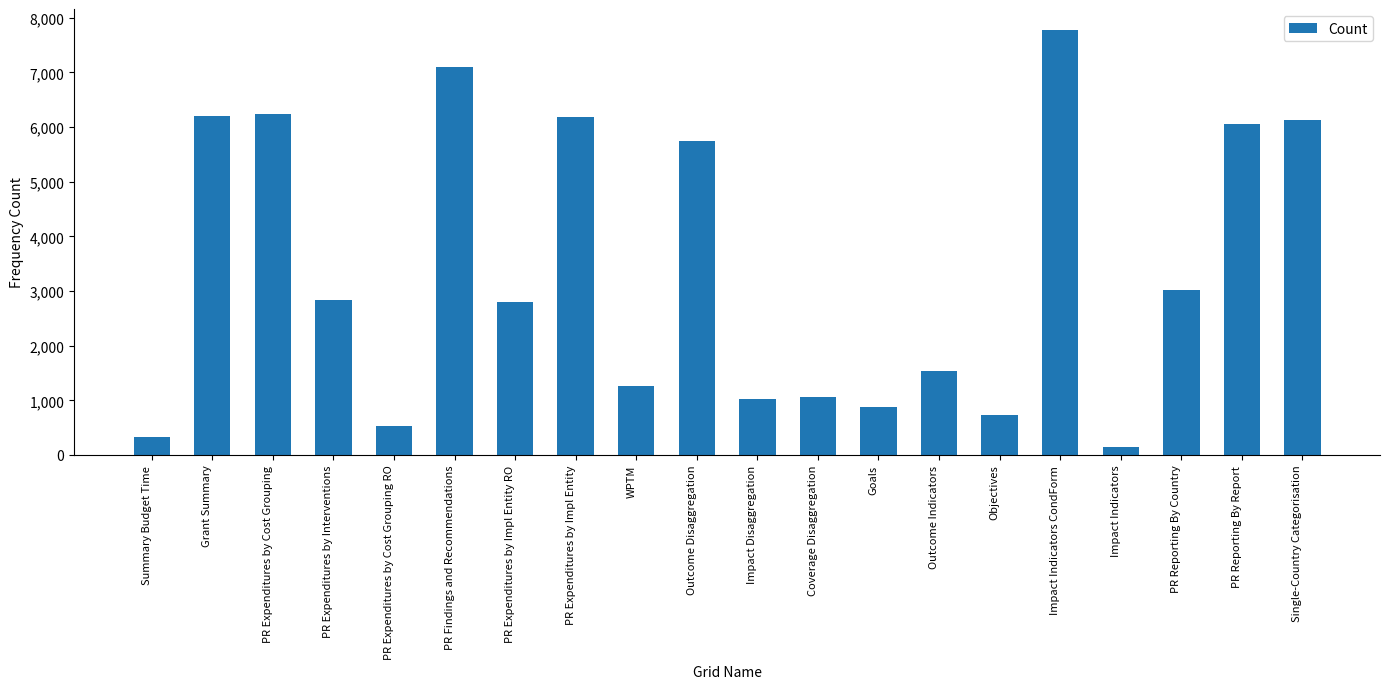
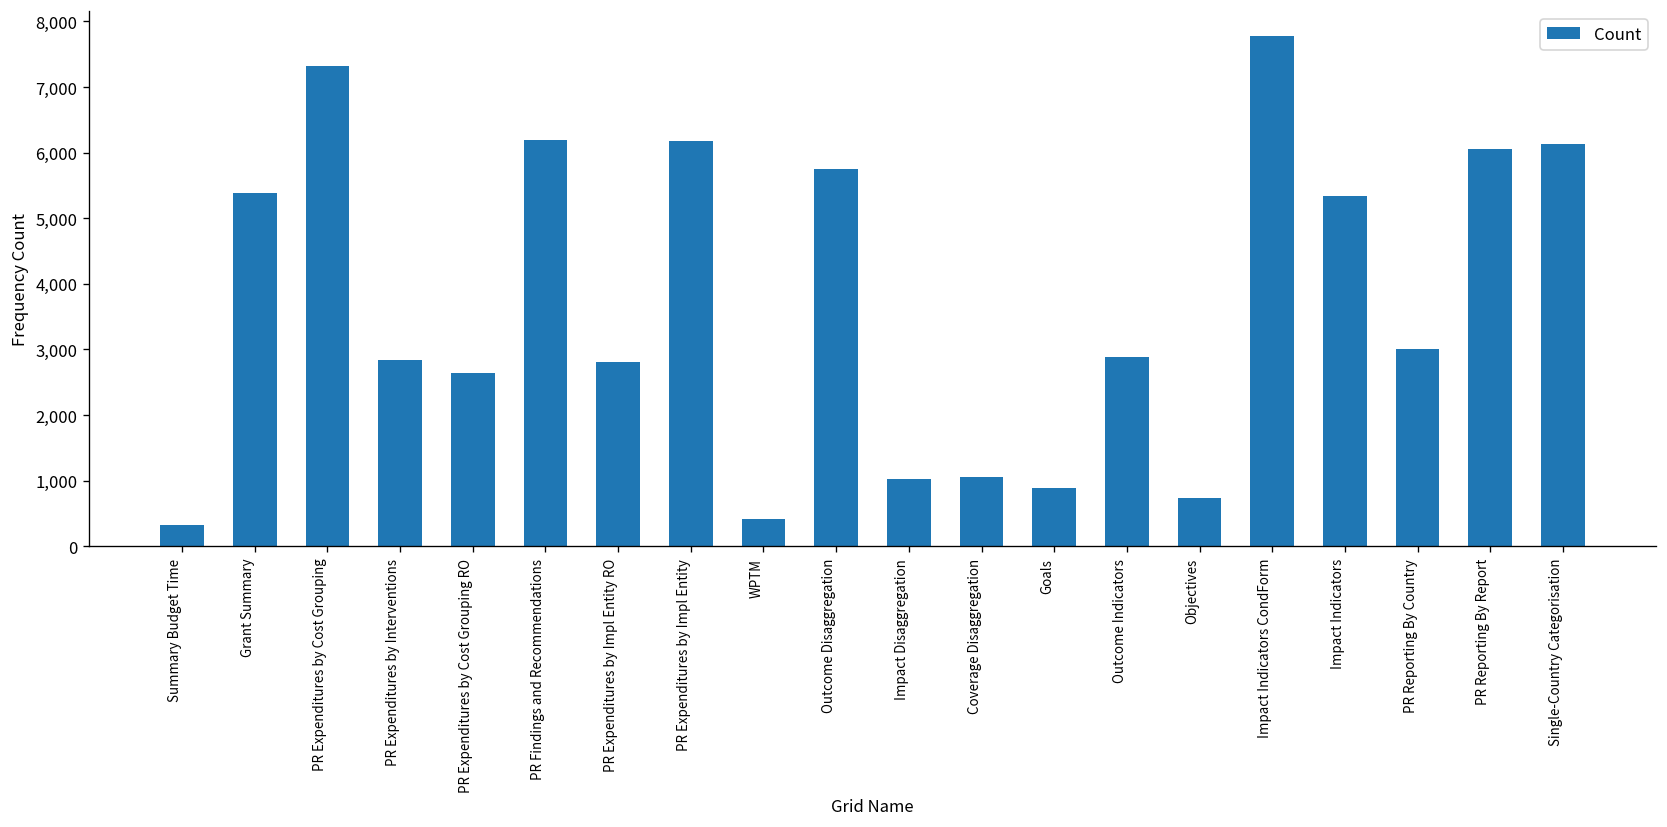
Grant Summary: 6,200 -> 5,400
PR Expenditures by Cost Grouping: 6,200 -> 7,300
PR Expenditures by Cost Grouping RO: 500 -> 2,600
PR Findings and Recommendations: 7,100 -> 6,200
WPTM: 1,300 -> 400
Outcome Indicators: 1,500 -> 2,900
Impact Indicators: 100 -> 5,300
